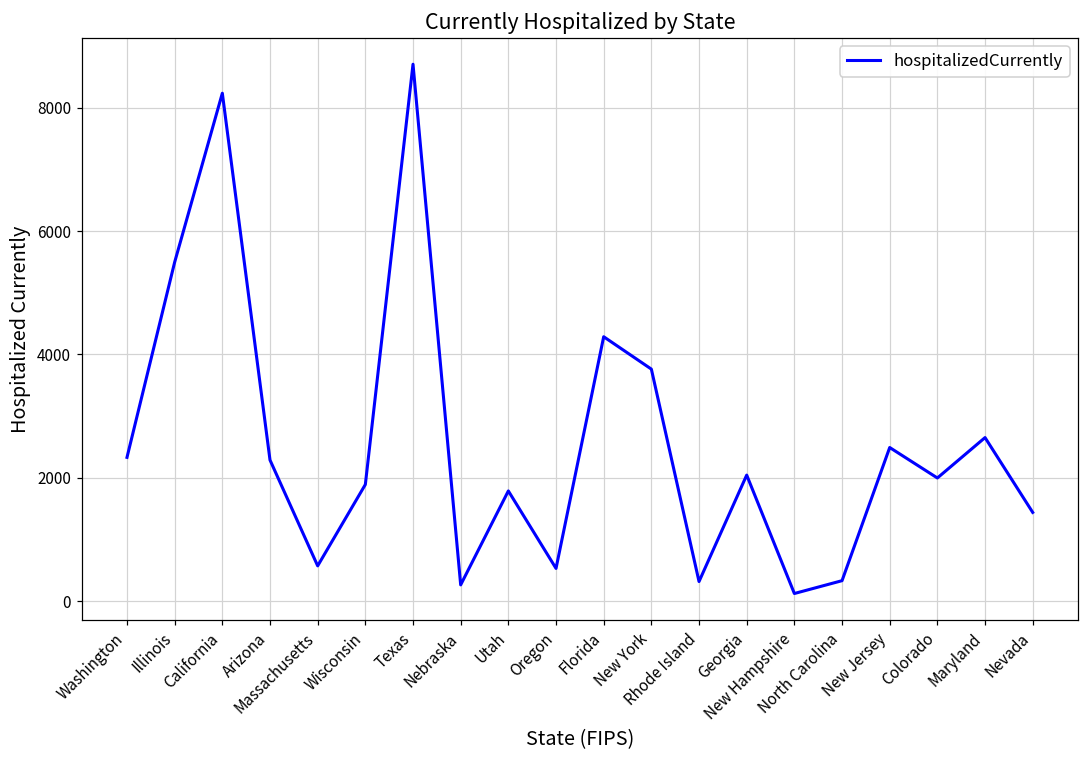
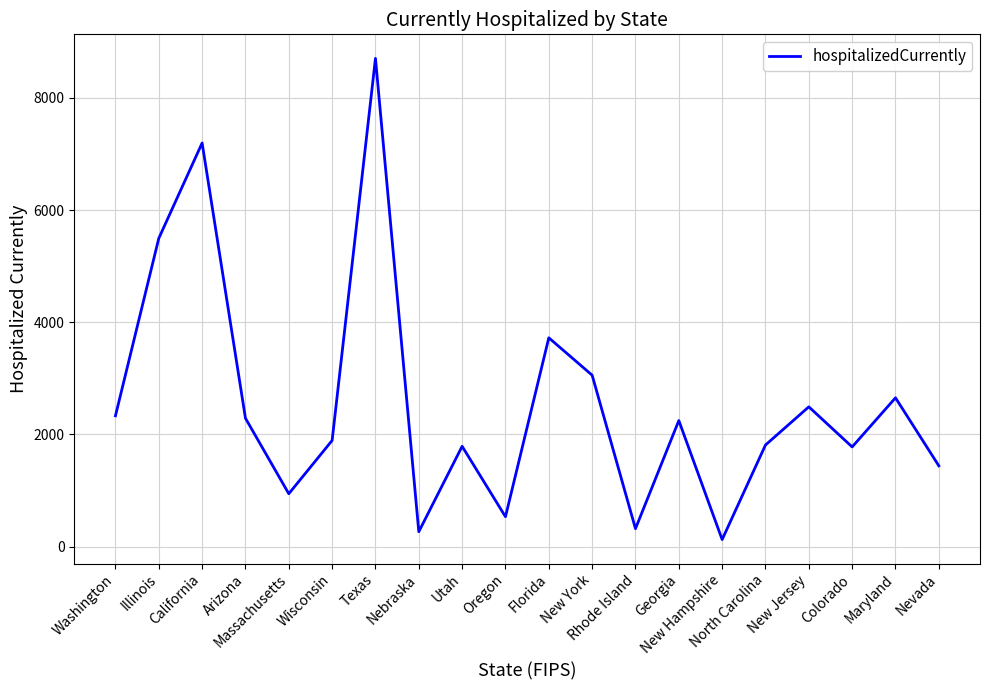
California: 8200 -> 7200
Massachusetts: 600 -> 900
Florida: 4300 -> 3700
New York: 3800 -> 3100
Georgia: 2000 -> 2200
North Carolina: 300 -> 1800
Colorado: 2000 -> 1800
